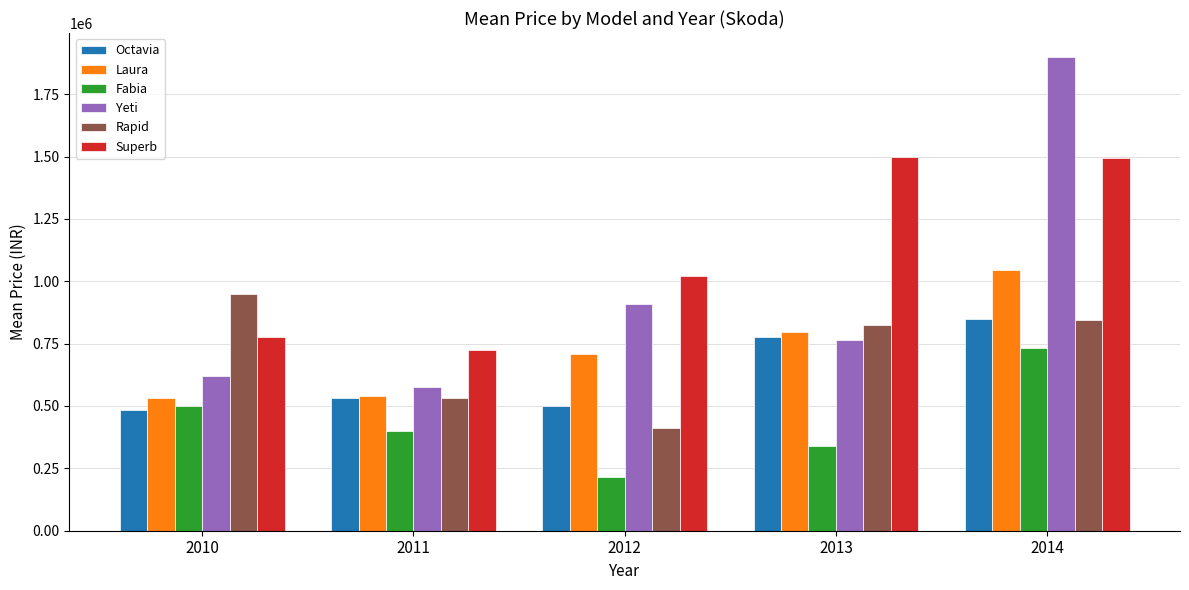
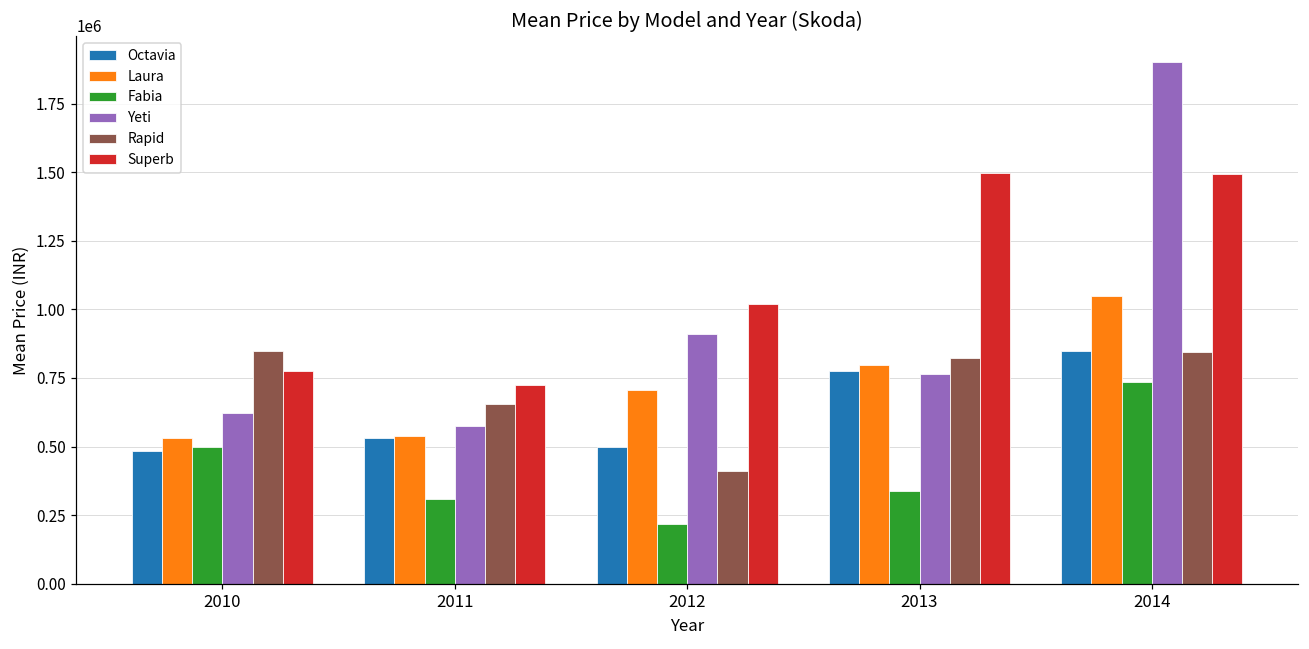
Rapid, 2010: 950000 -> 850000
Fabia, 2011: 400000 -> 310000
Rapid, 2011: 530000 -> 660000
